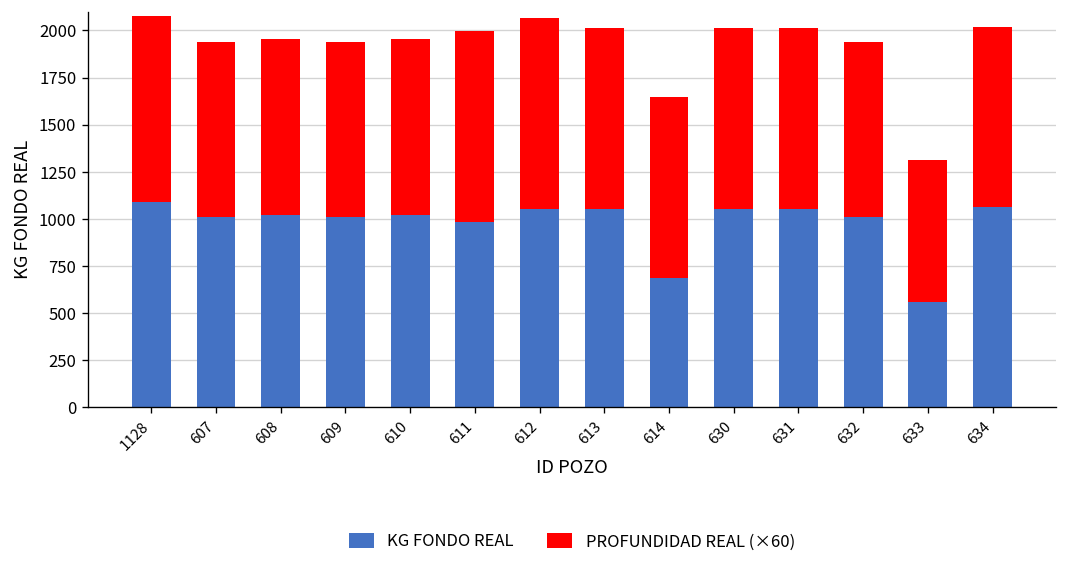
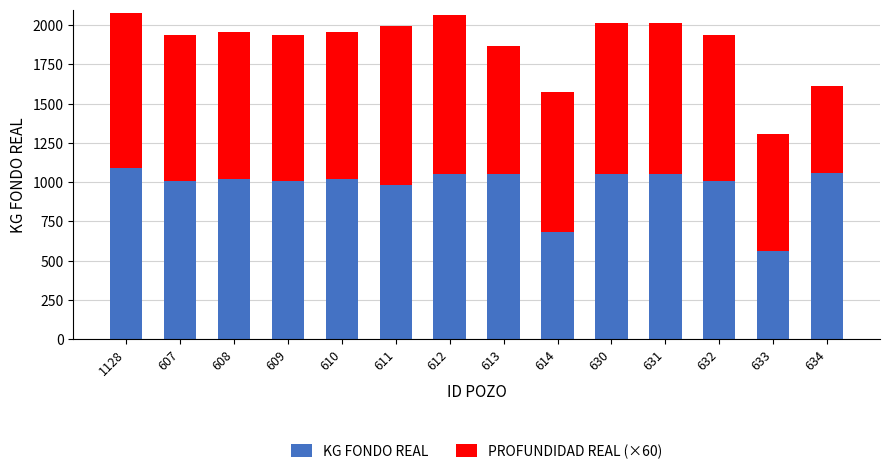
PROFUNDIDAD REAL (×60), 613: 960 -> 820
PROFUNDIDAD REAL (×60), 614: 960 -> 890
PROFUNDIDAD REAL (×60), 634: 960 -> 550
